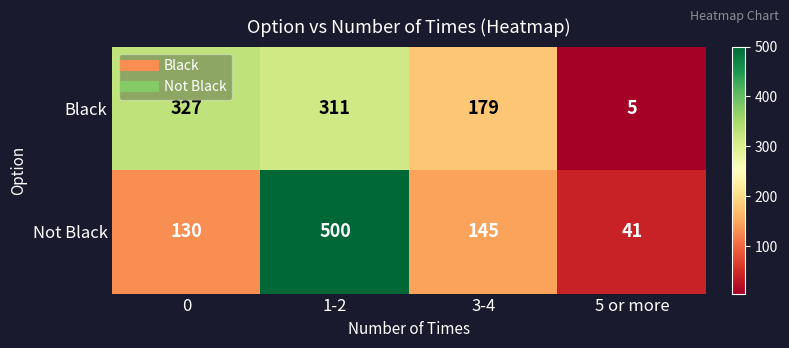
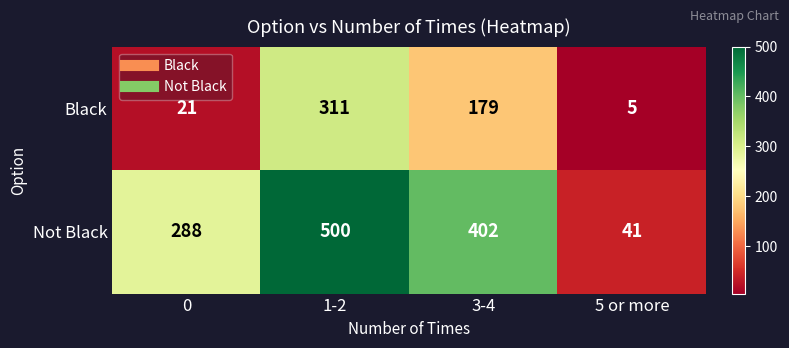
Black, 0: 327 -> 21
Not Black, 0: 130 -> 288
Not Black, 3-4: 145 -> 402
